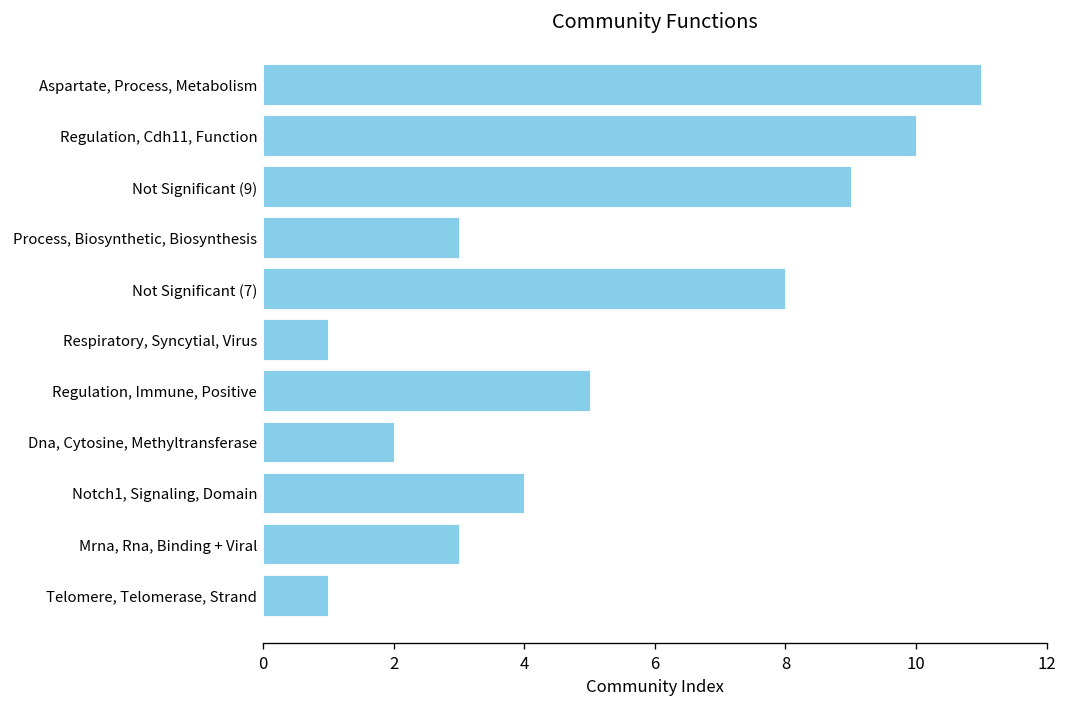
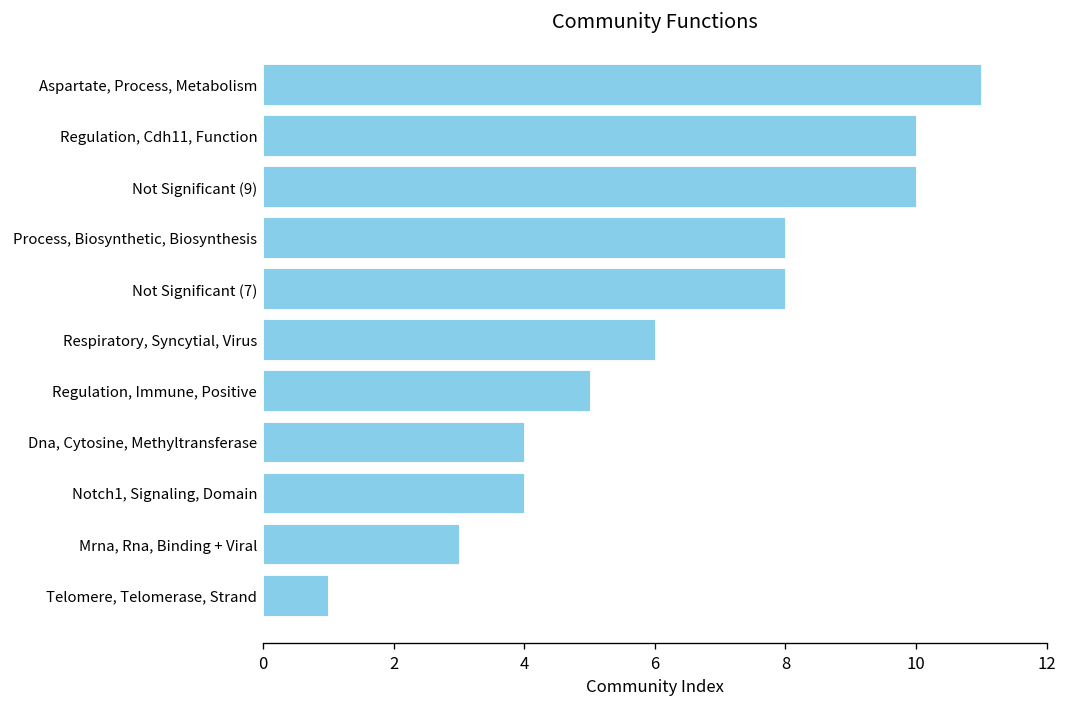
Not Significant (9): 9 -> 10
Process, Biosynthetic, Biosynthesis: 3 -> 8
Respiratory, Syncytial, Virus: 1 -> 6
Dna, Cytosine, Methyltransferase: 2 -> 4
